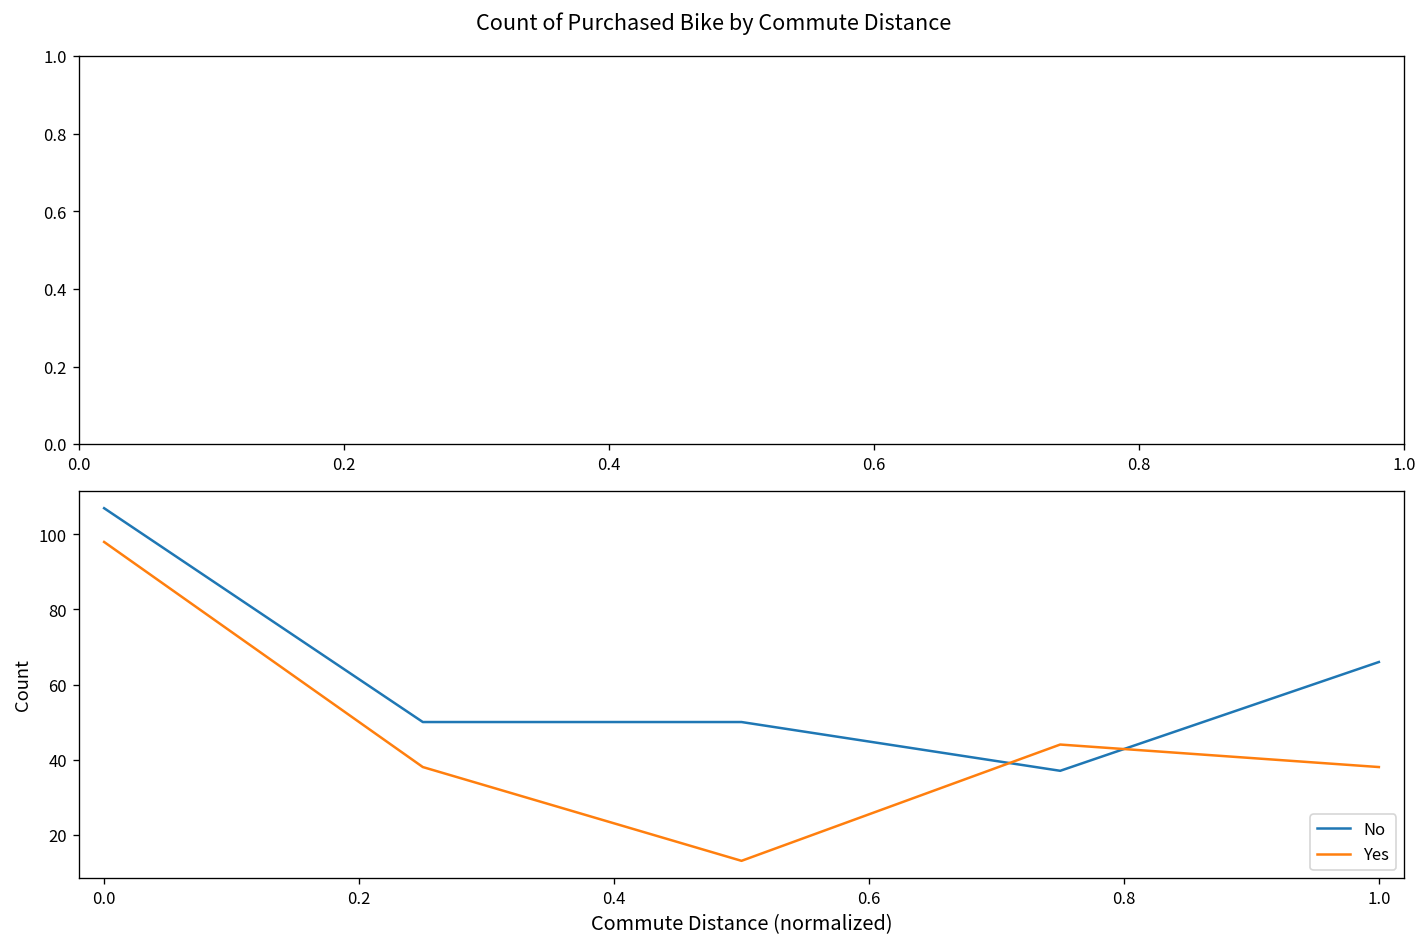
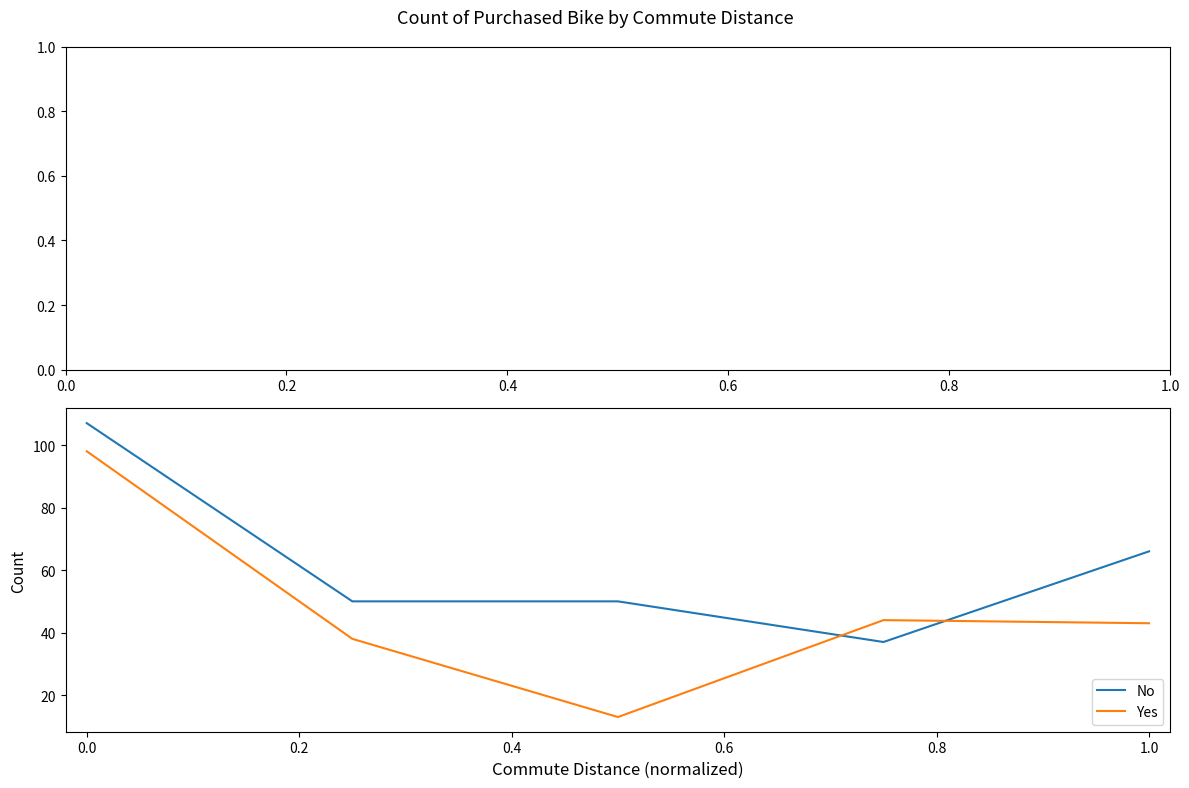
Yes, 1.0: 38 -> 43
